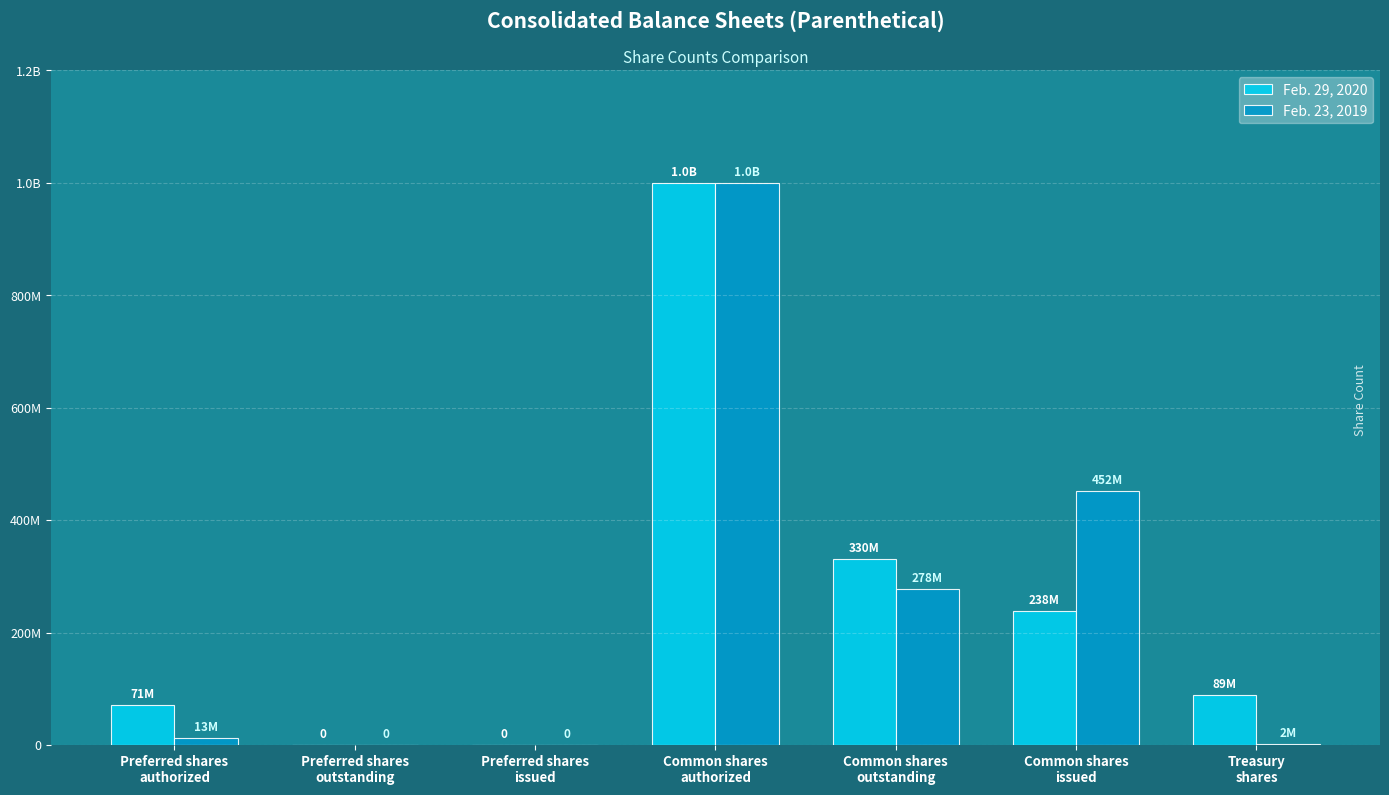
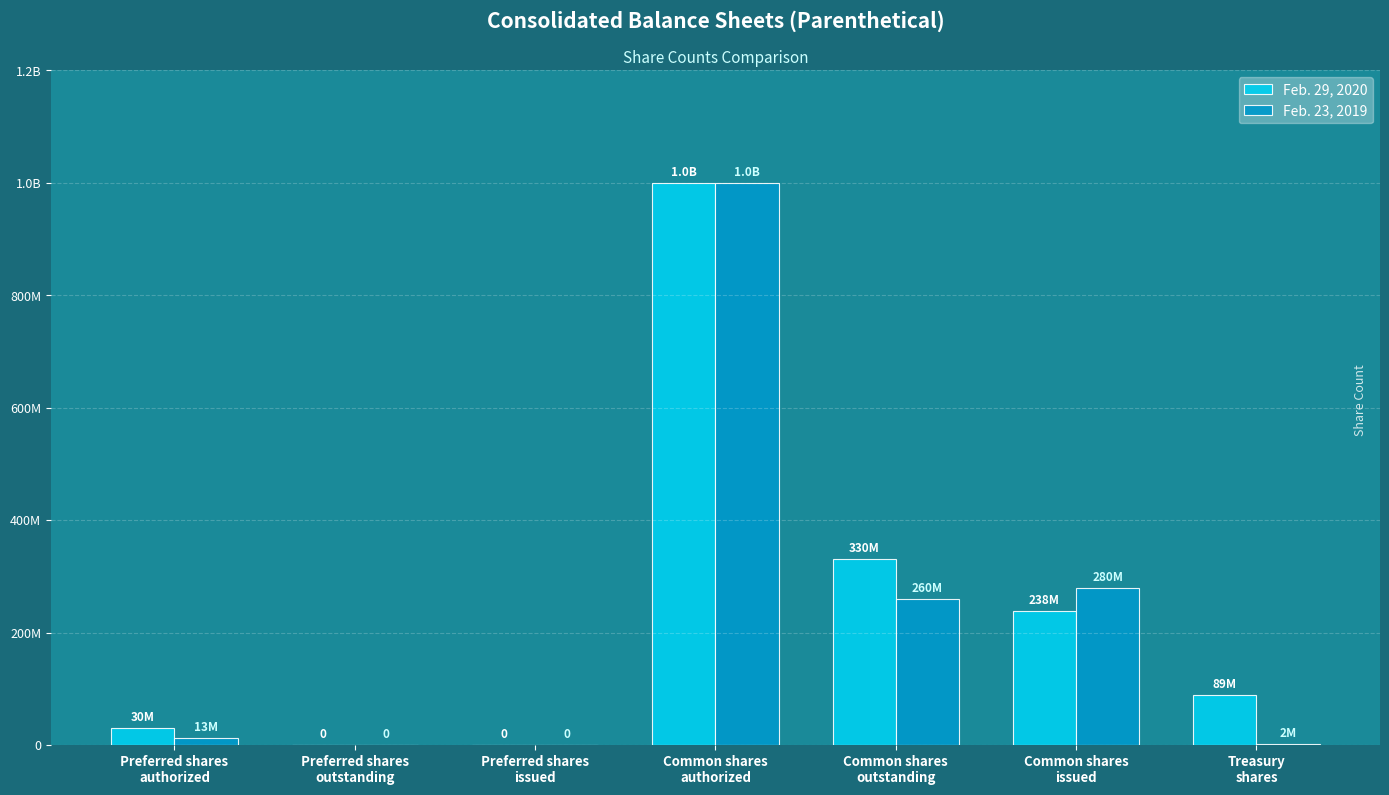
Feb. 29, 2020, Preferred shares authorized: 71M -> 30M
Feb. 23, 2019, Common shares outstanding: 278M -> 260M
Feb. 23, 2019, Common shares issued: 452M -> 280M
